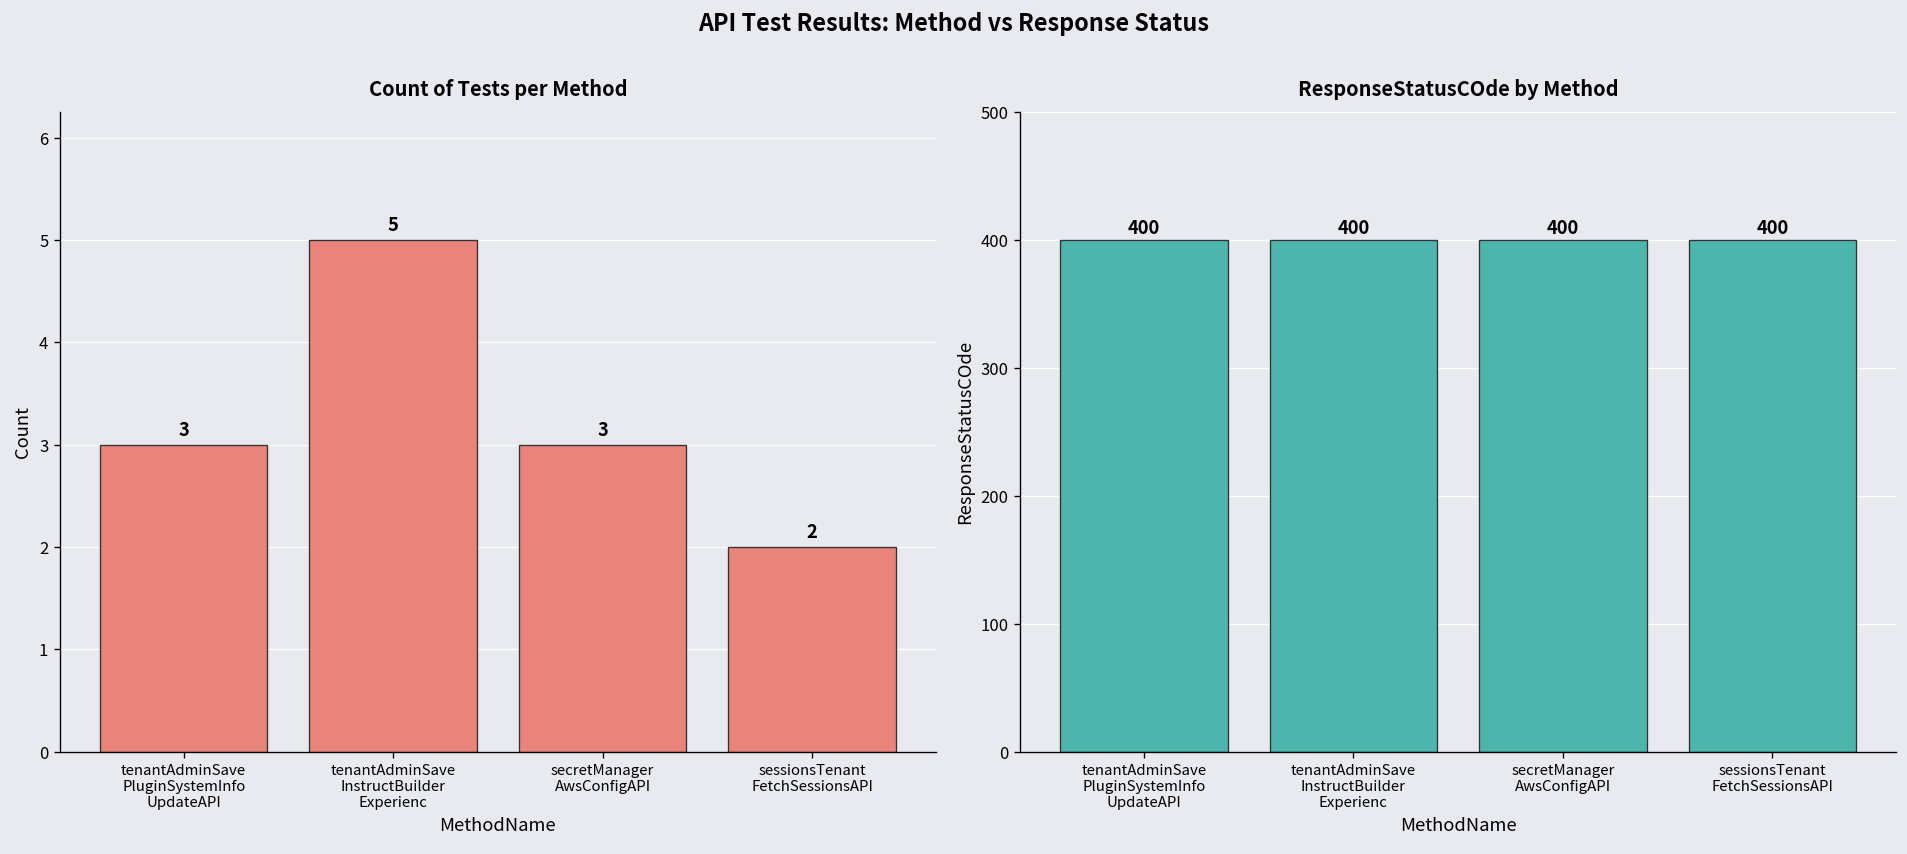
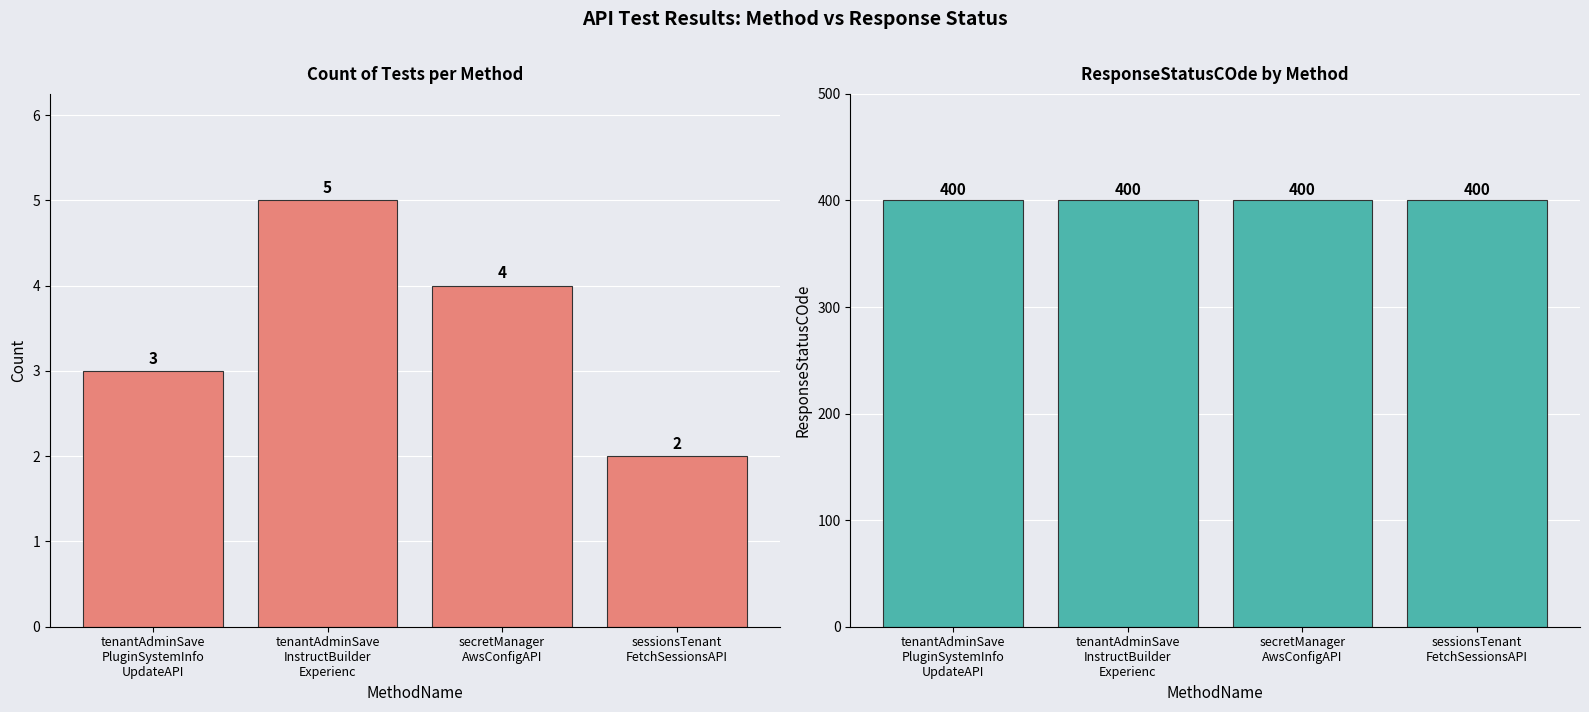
Count of Tests per Method, secretManager AwsConfigAPI: 3 -> 4
